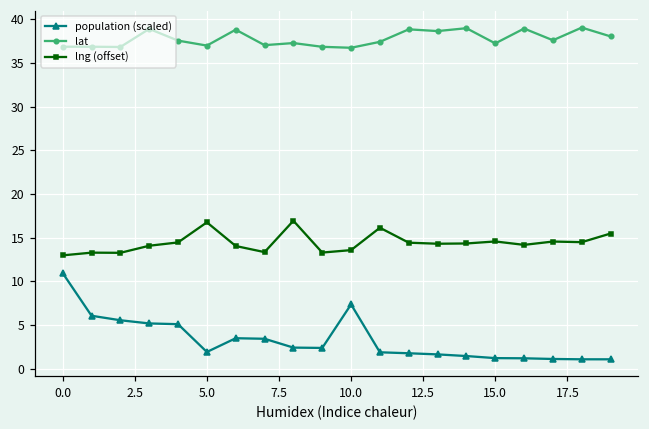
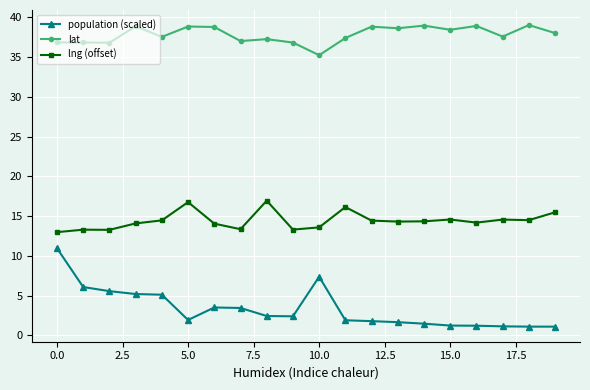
lat, 5.0: 37 -> 39
lat, 10.0: 37 -> 35
lat, 15.0: 37 -> 38
